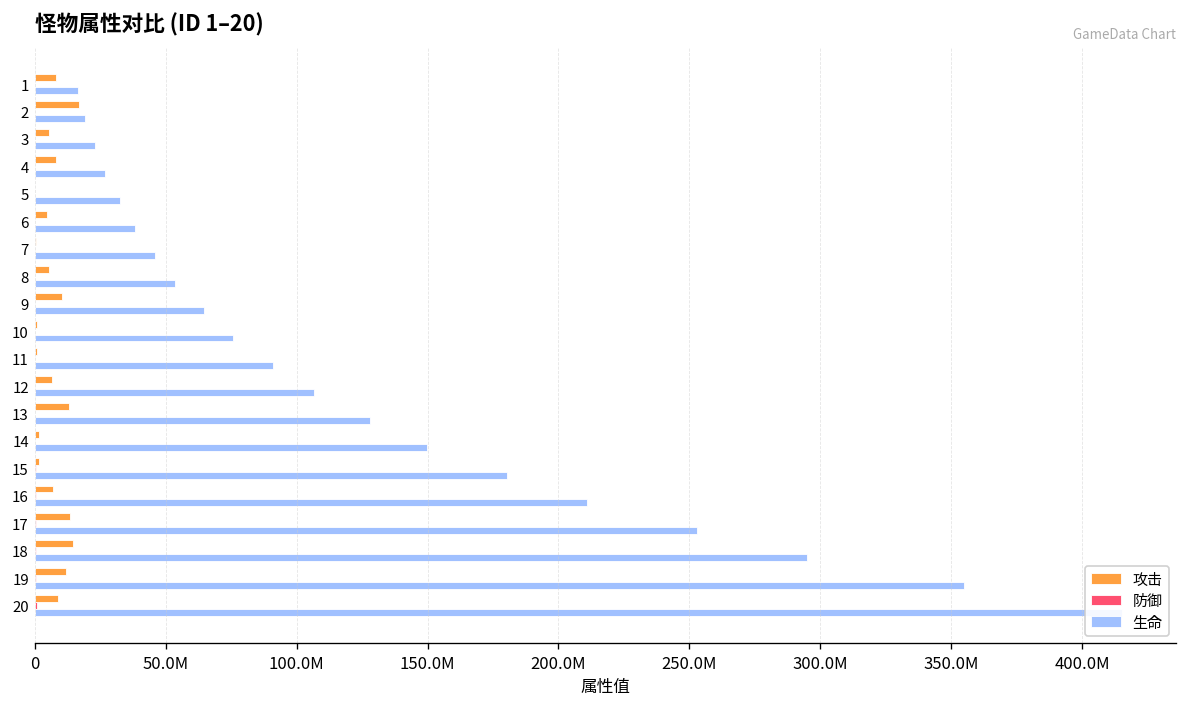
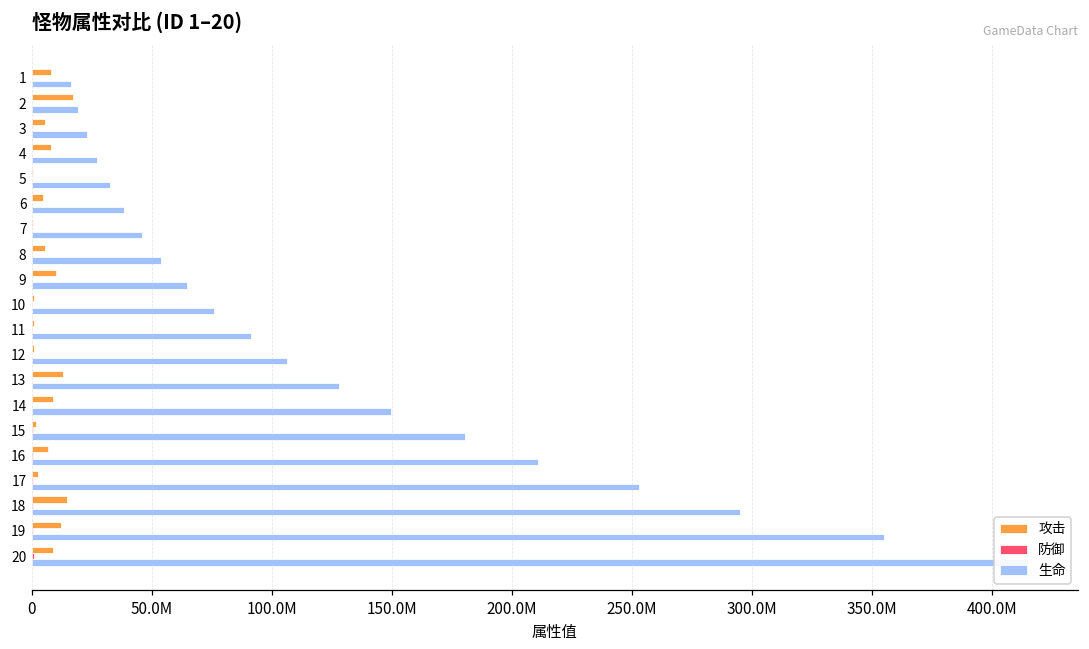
攻击, 12: 7000000 -> 1000000
攻击, 14: 1000000 -> 9000000
攻击, 17: 13000000 -> 3000000
